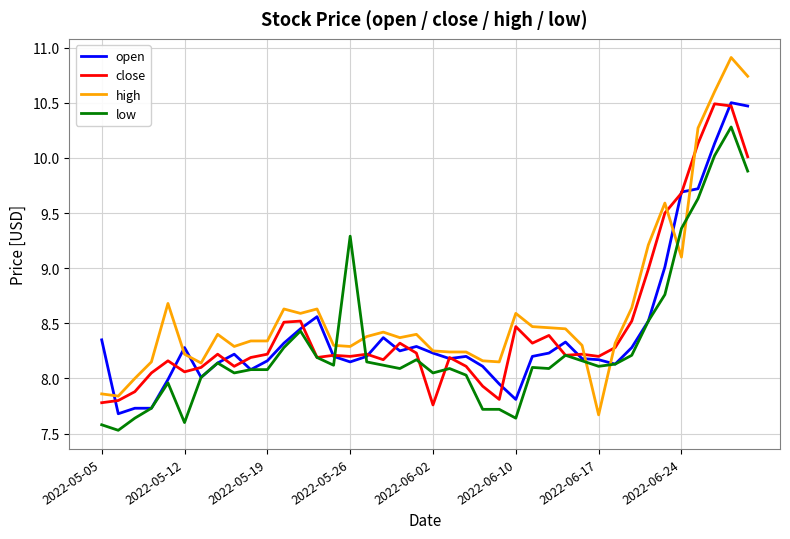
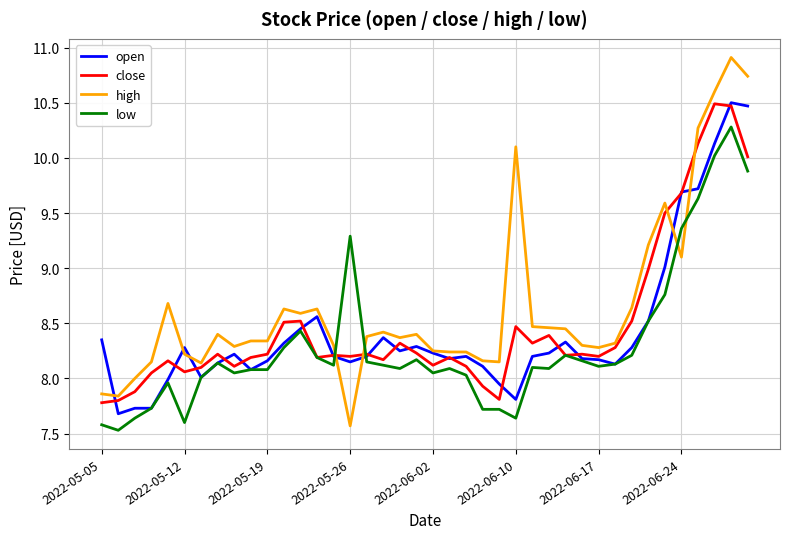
high, 2022-05-26: 8.29 -> 7.57
close, 2022-06-02: 7.76 -> 8.12
high, 2022-06-10: 8.59 -> 10.10
high, 2022-06-17: 7.67 -> 8.28
